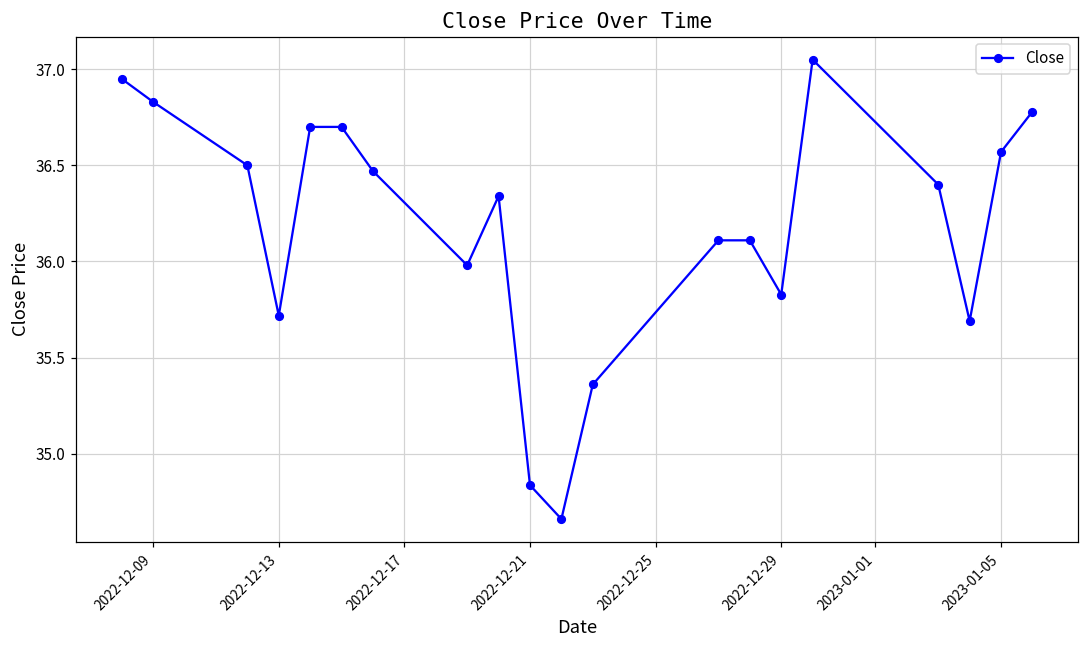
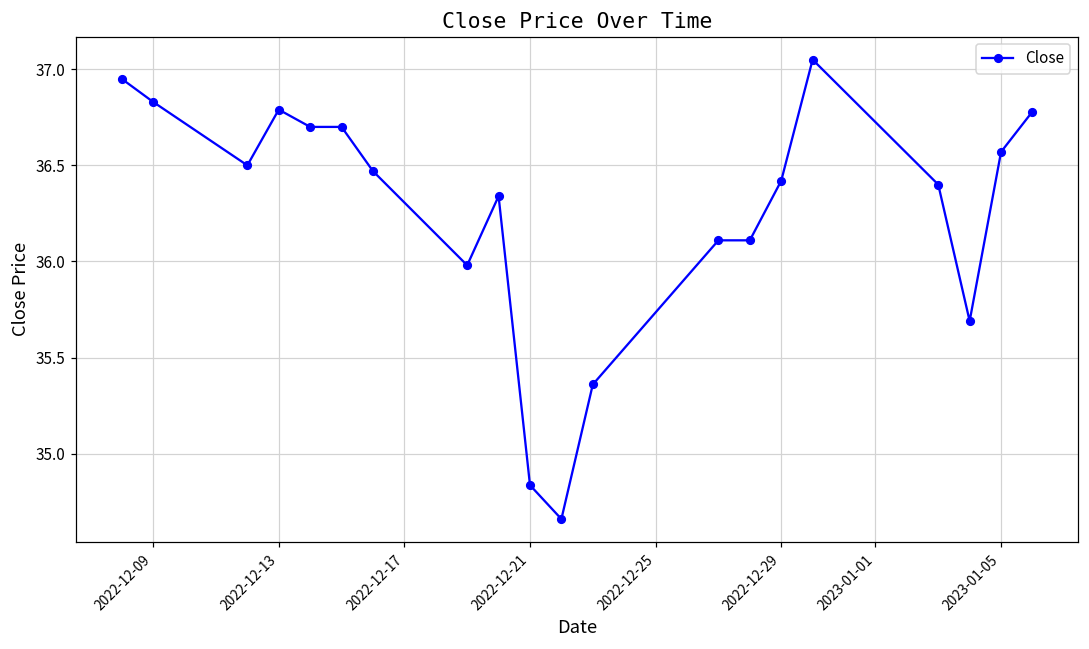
2022-12-13: 35.72 -> 36.79
2022-12-29: 35.83 -> 36.42
